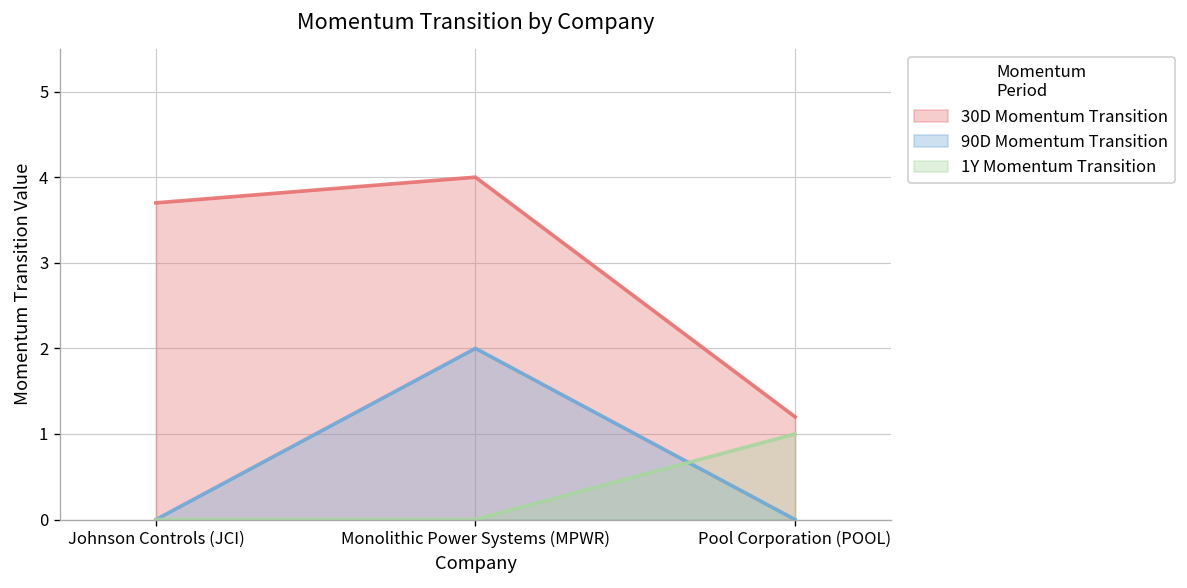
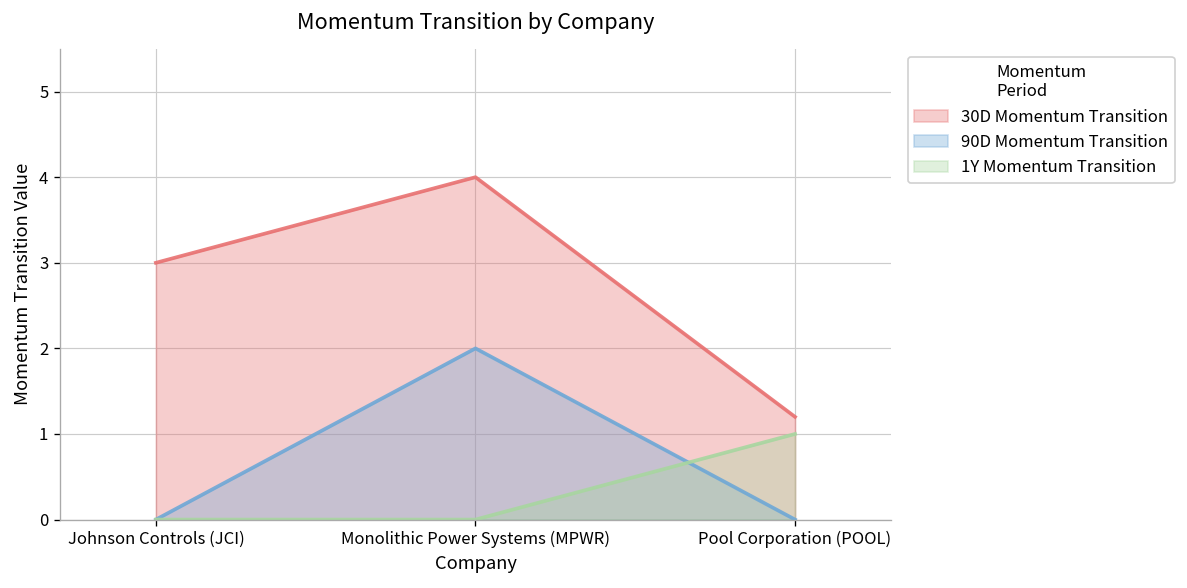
30D Momentum Transition, Johnson Controls (JCI): 3.7 -> 3.0
